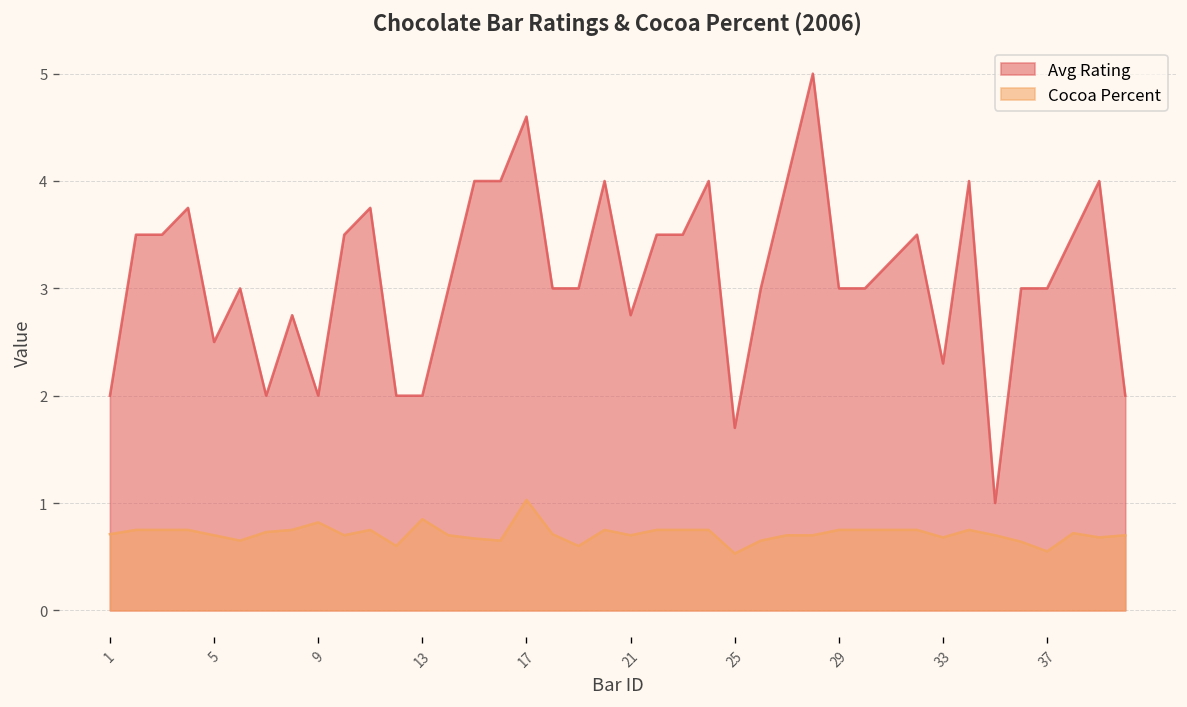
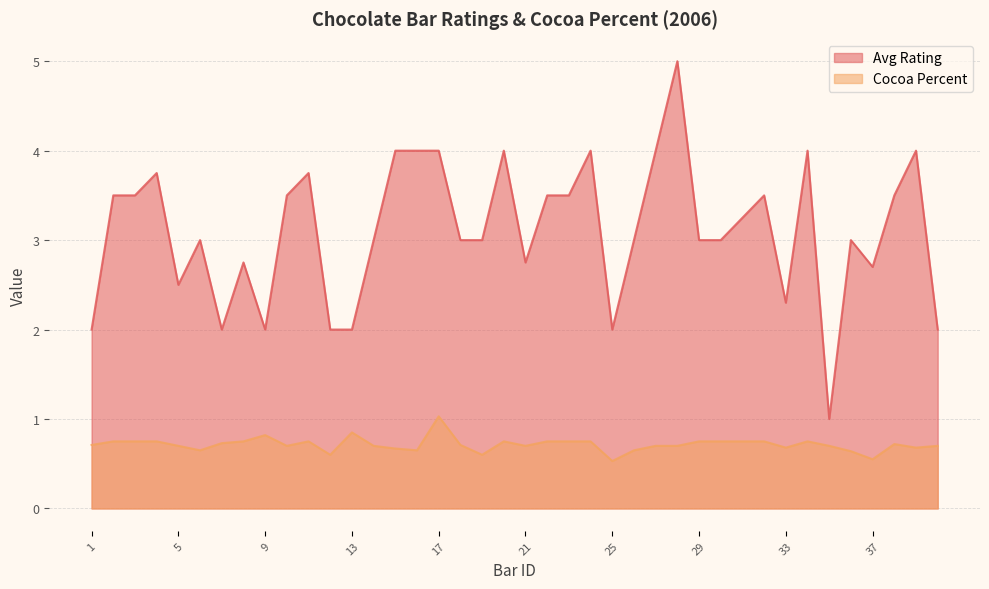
Avg Rating, 17: 4.6 -> 4.0
Avg Rating, 25: 1.7 -> 2.0
Avg Rating, 37: 3.0 -> 2.7
